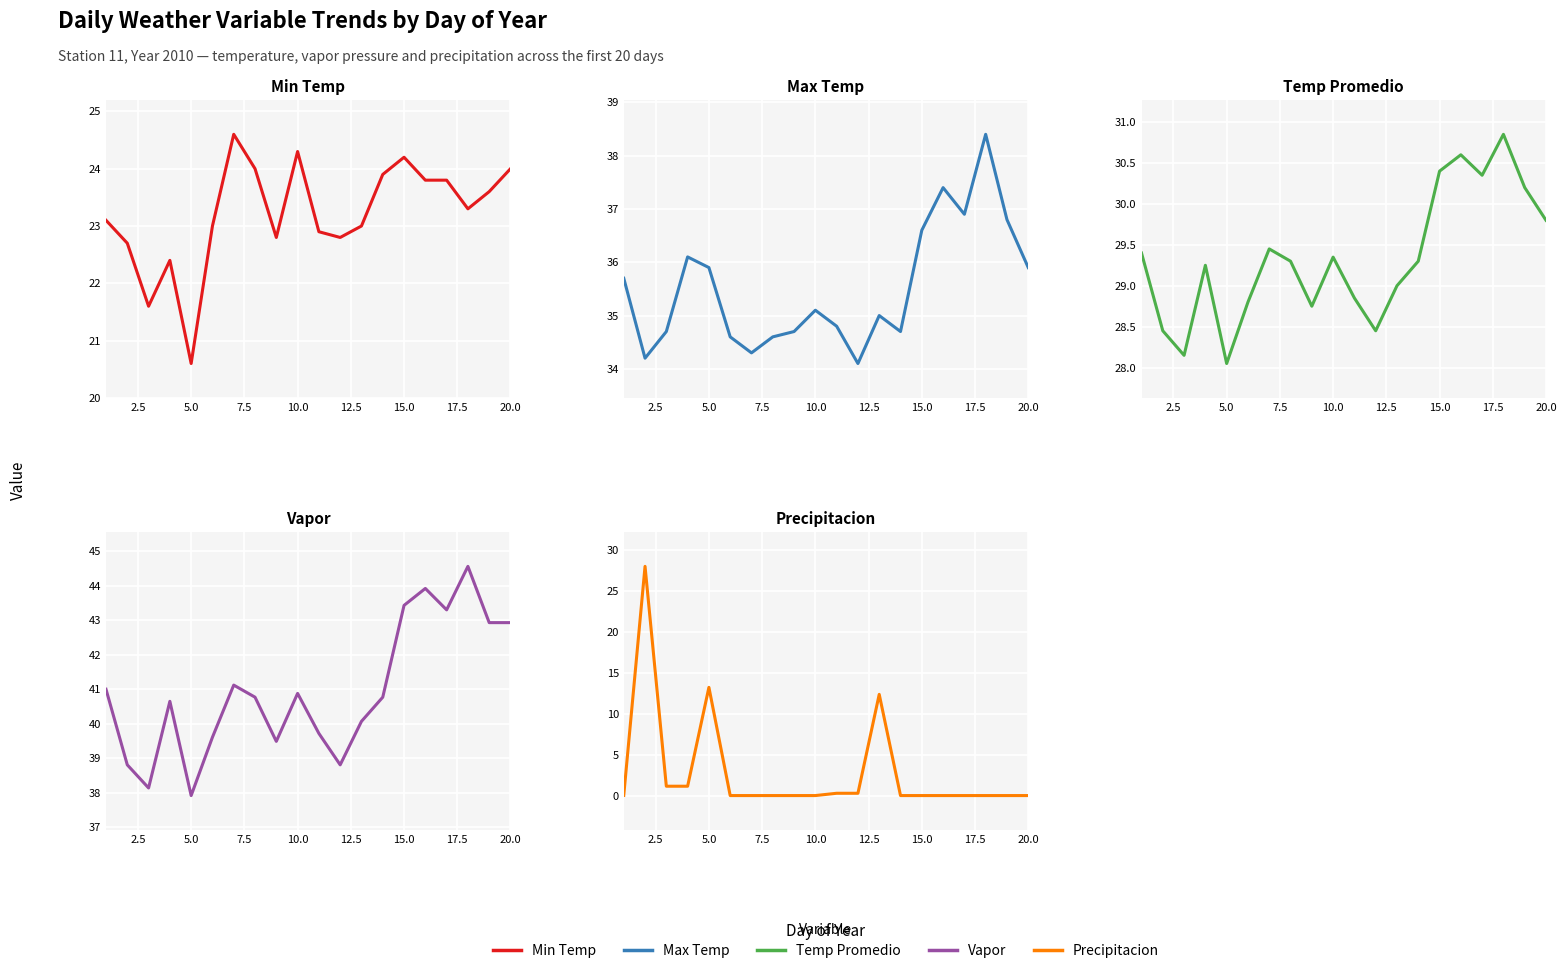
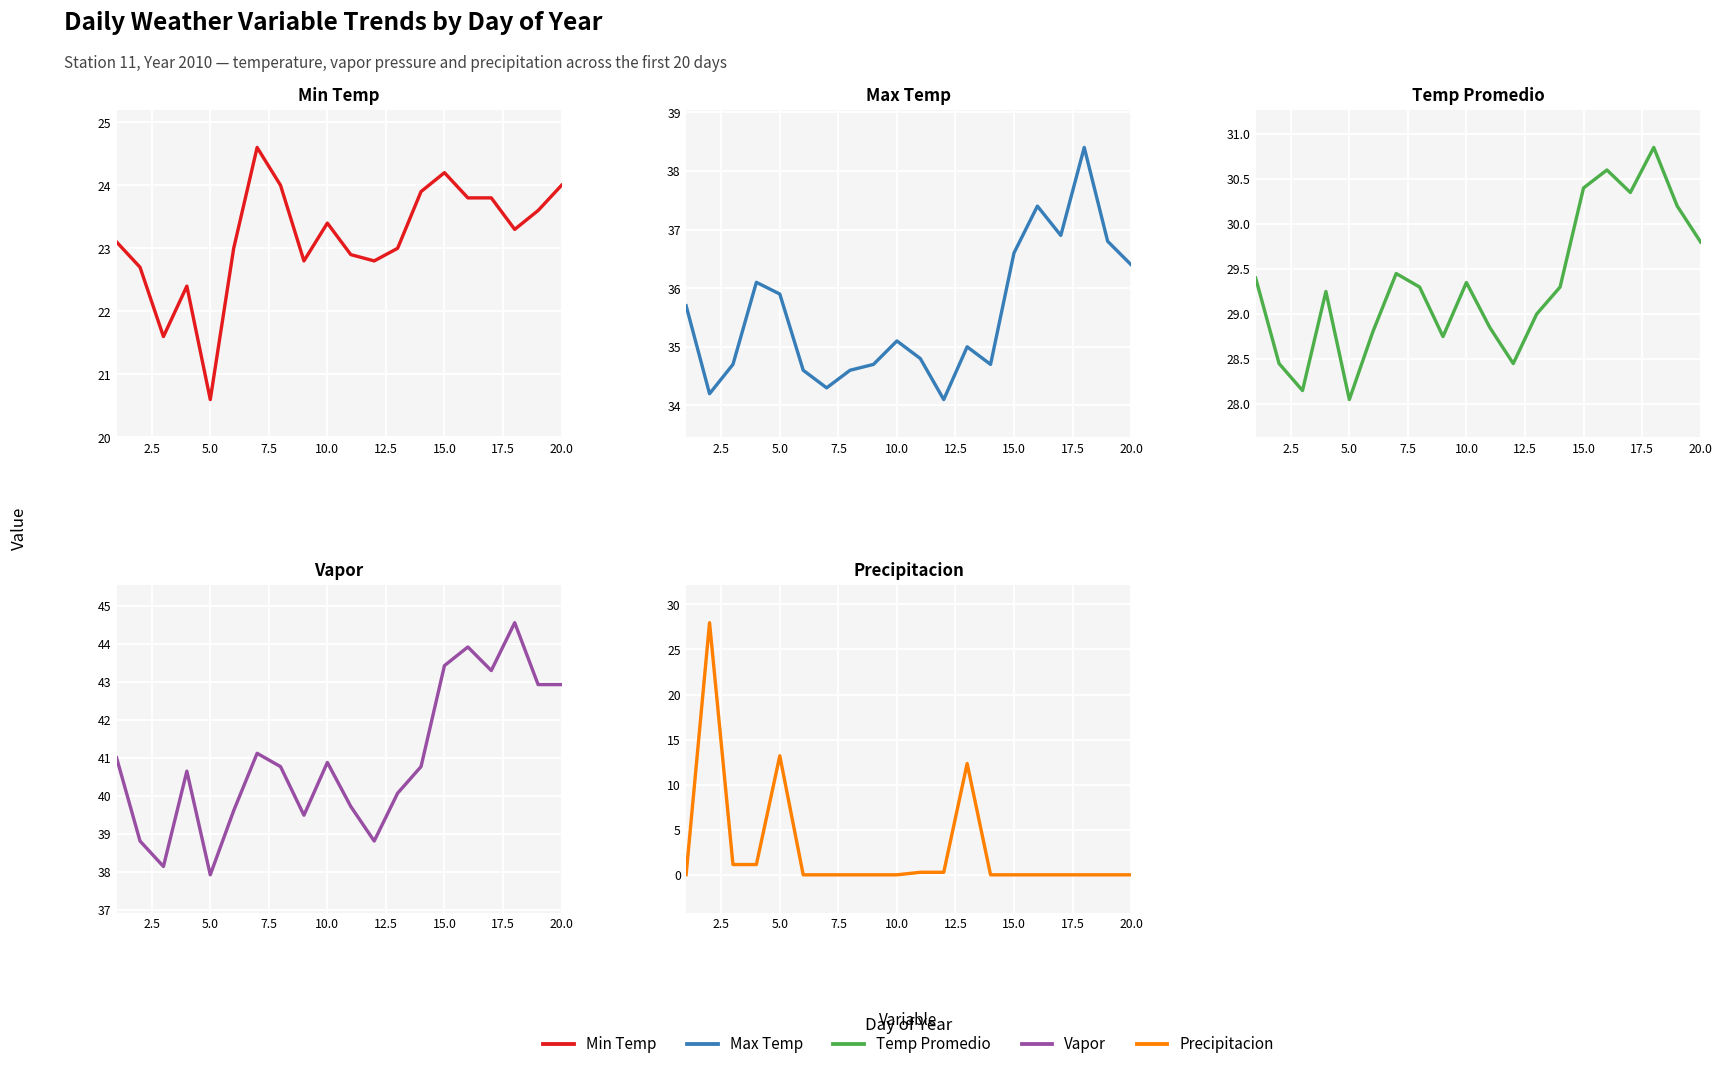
Min Temp, 10.0: 24.3 -> 23.4
Max Temp, 20.0: 35.9 -> 36.4
